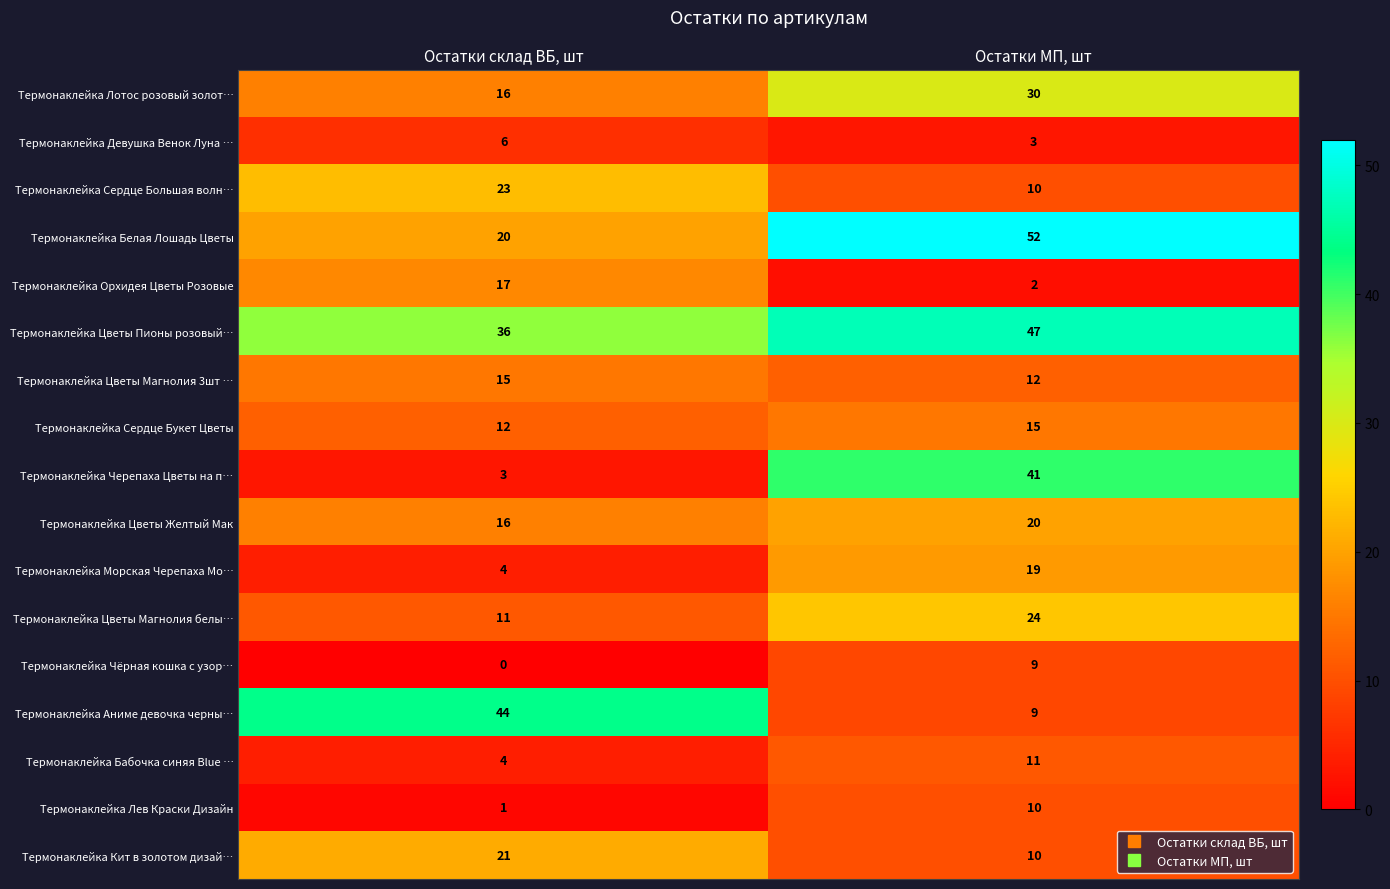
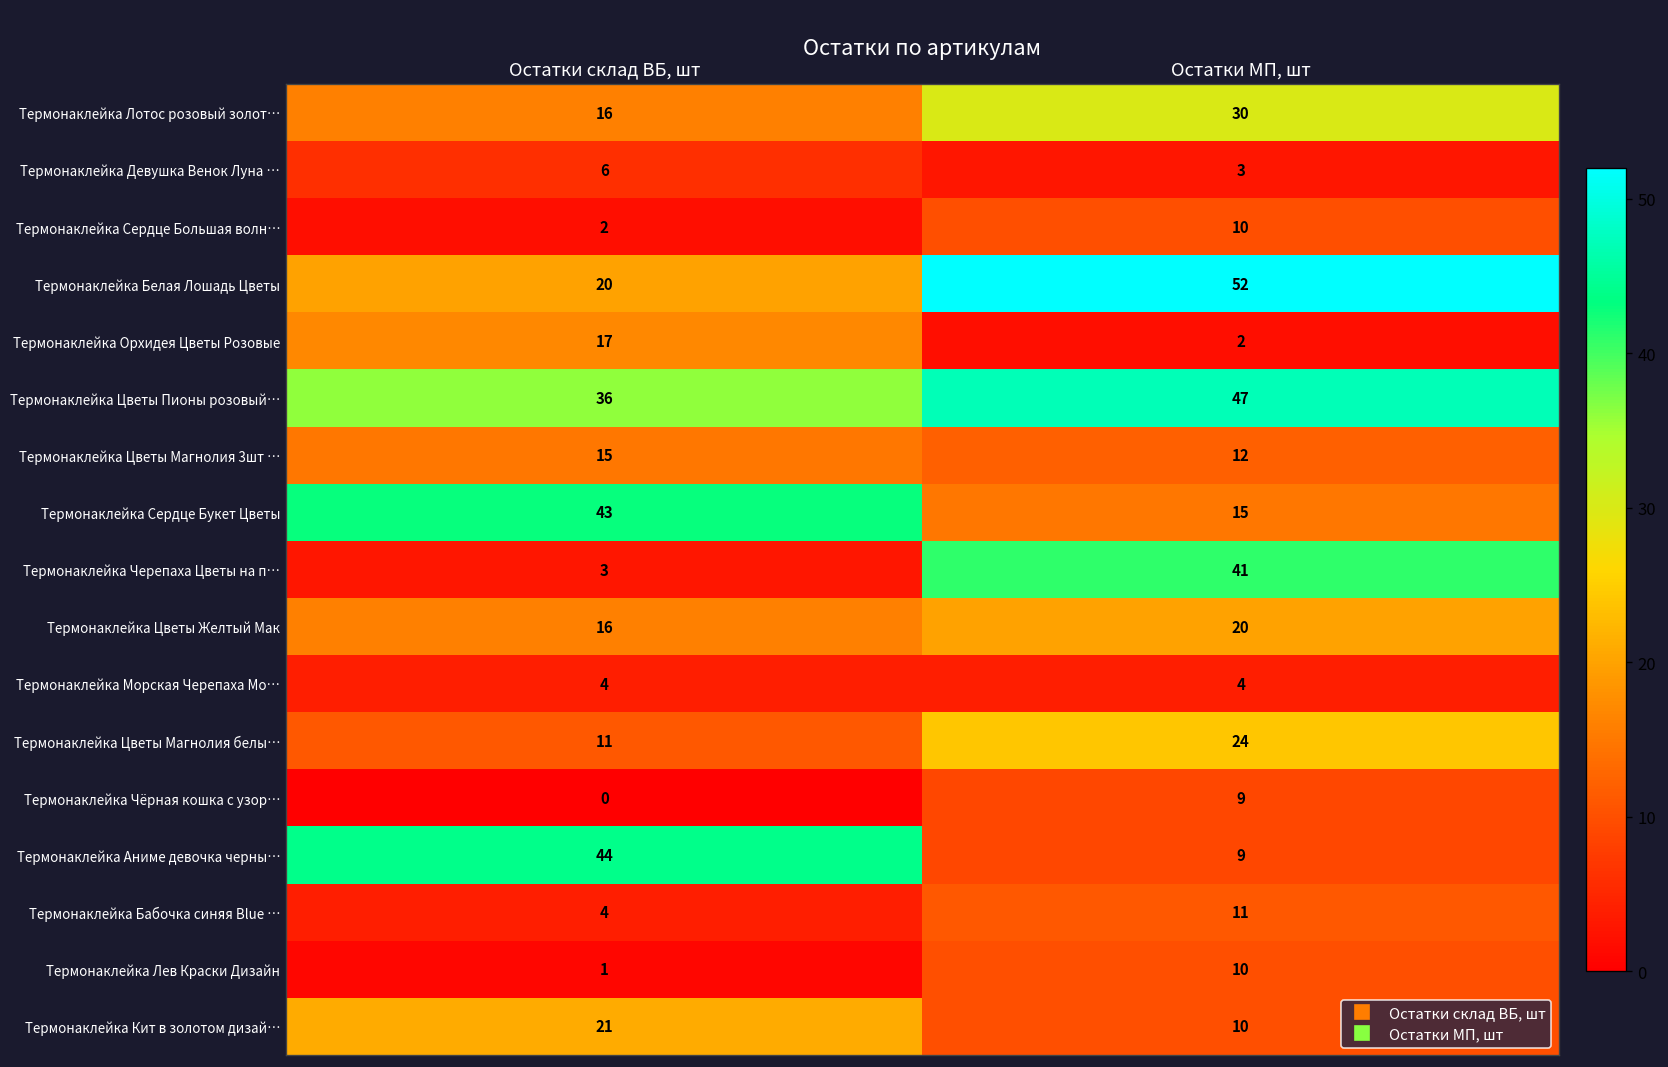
Термонаклейка Сердце Большая волн…, Остатки склад ВБ, шт: 23 -> 2
Термонаклейка Сердце Букет Цветы, Остатки склад ВБ, шт: 12 -> 43
Термонаклейка Морская Черепаха Мо…, Остатки МП, шт: 19 -> 4
